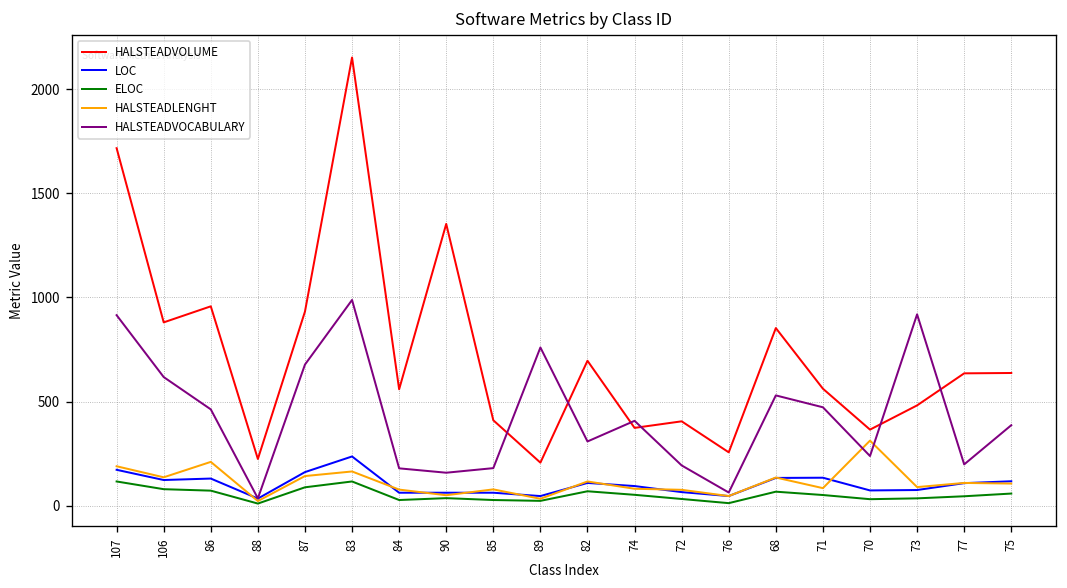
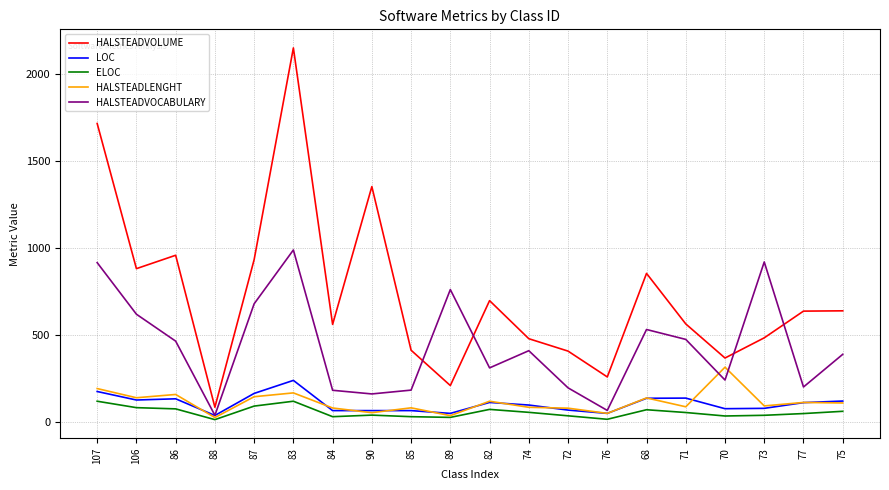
HALSTEADLENGHT, 86: 210 -> 160
HALSTEADVOLUME, 88: 220 -> 80
HALSTEADVOLUME, 74: 370 -> 480
